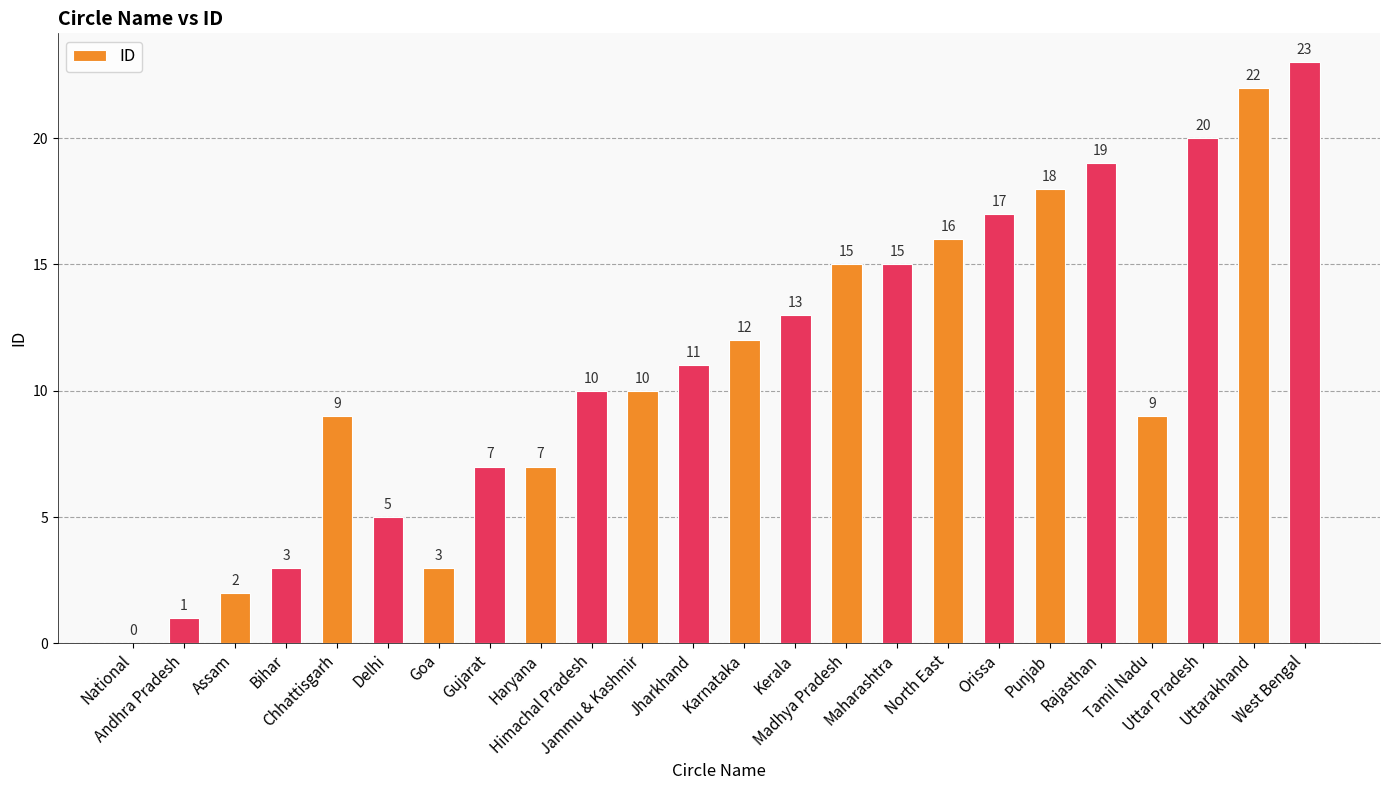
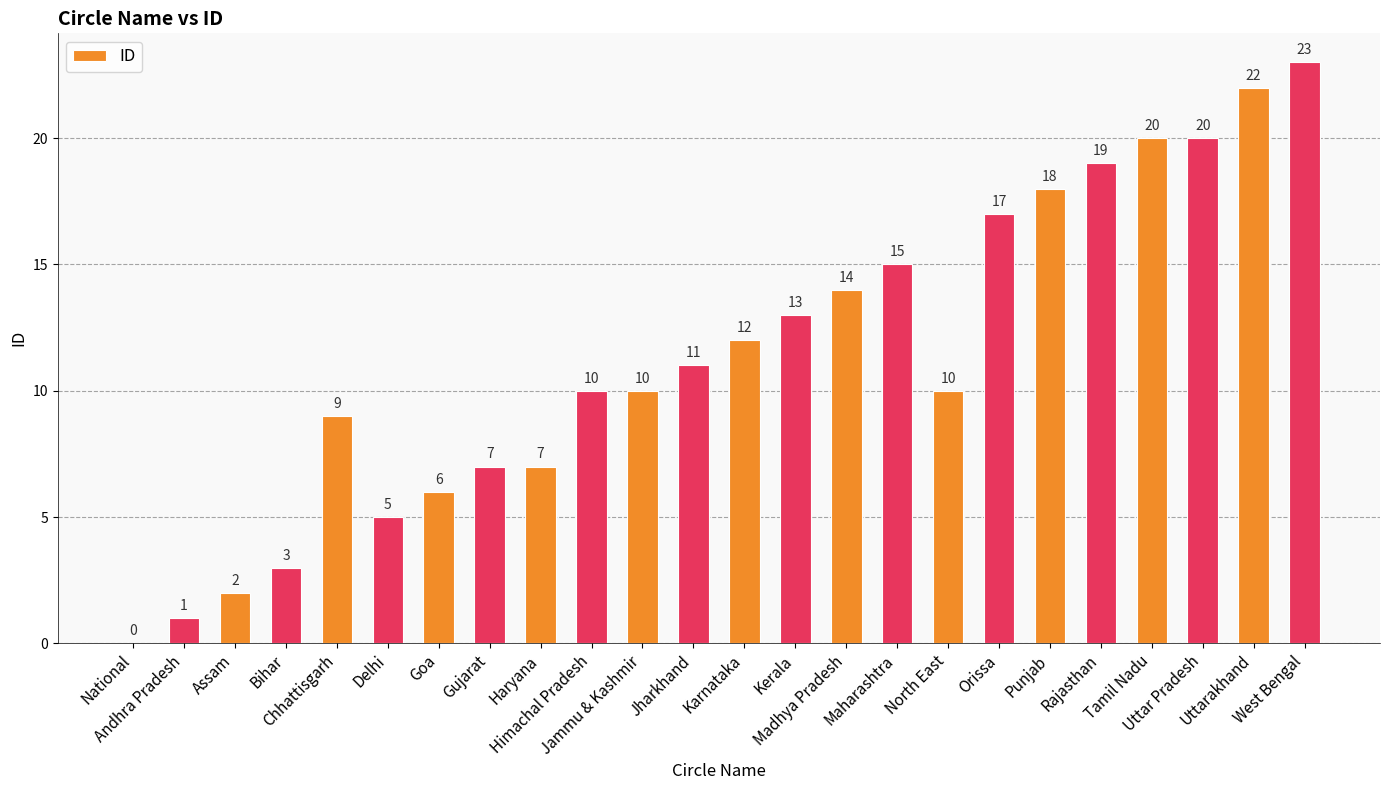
Goa: 3 -> 6
Madhya Pradesh: 15 -> 14
North East: 16 -> 10
Tamil Nadu: 9 -> 20
